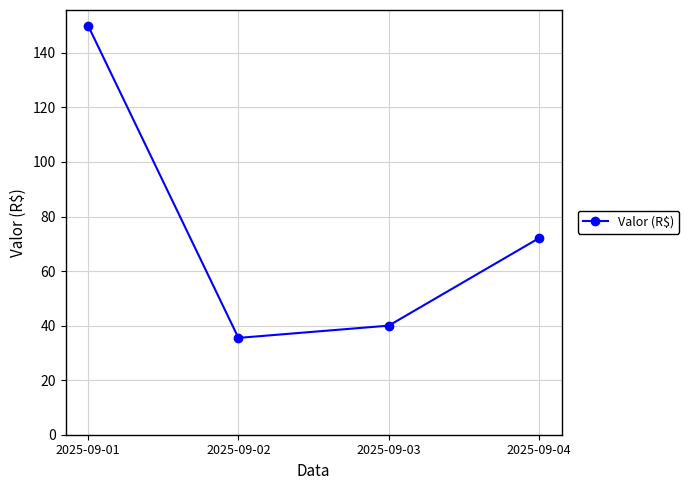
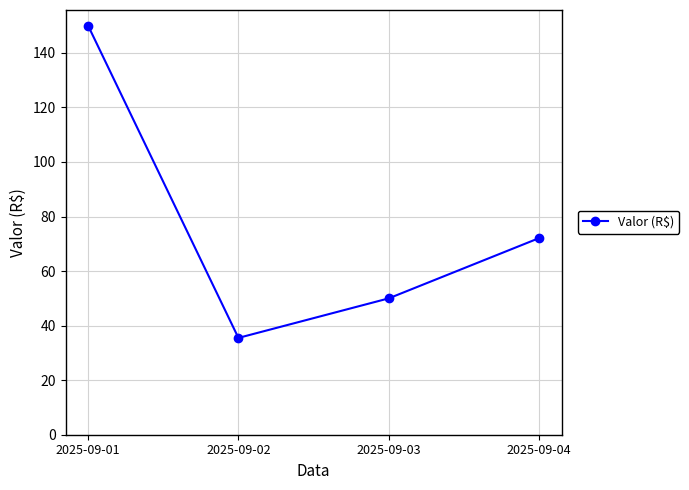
2025-09-03: 40 -> 50
